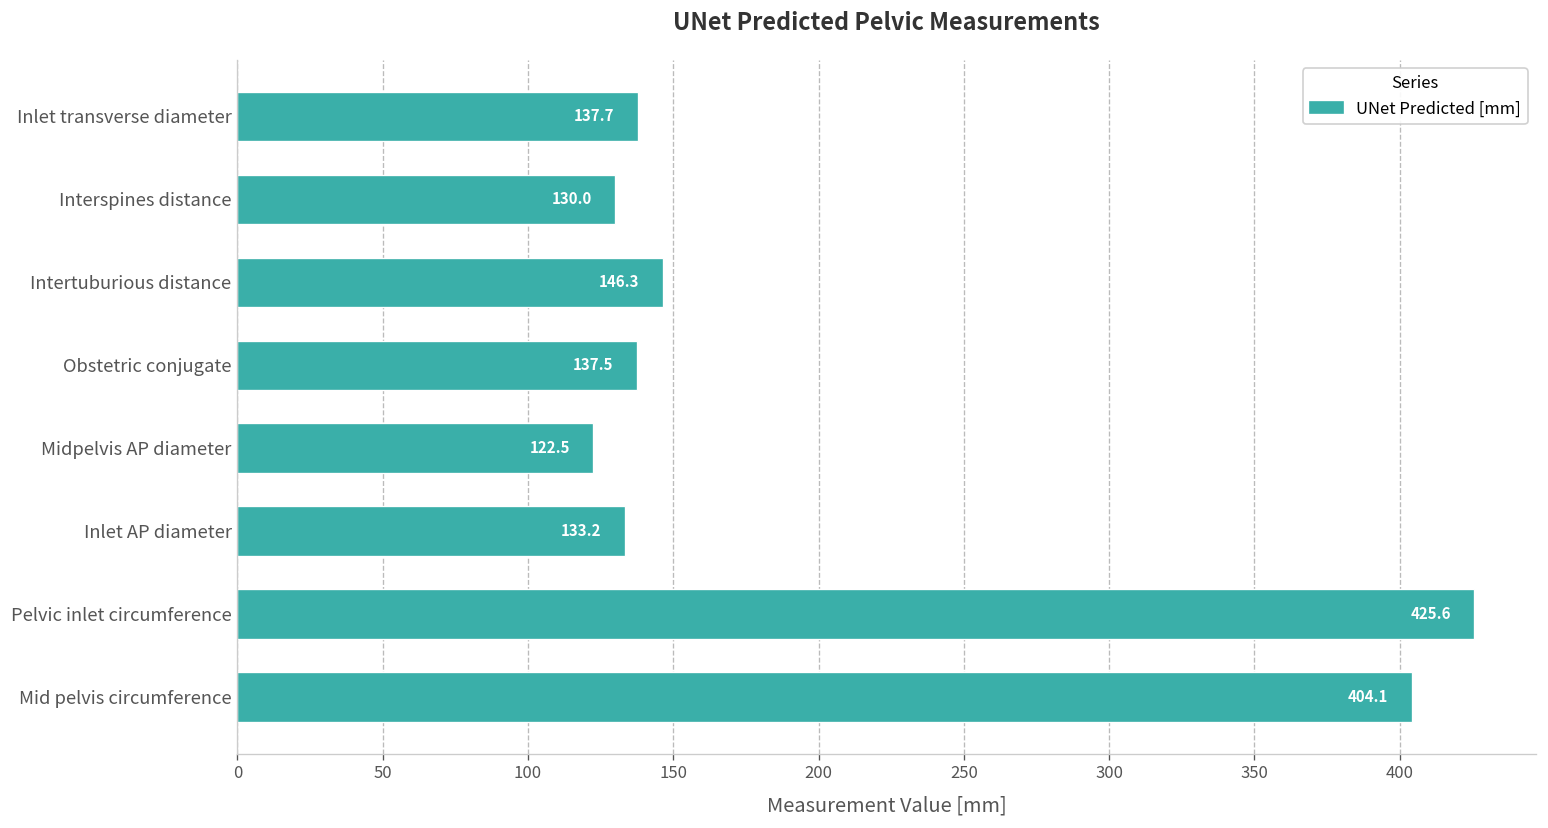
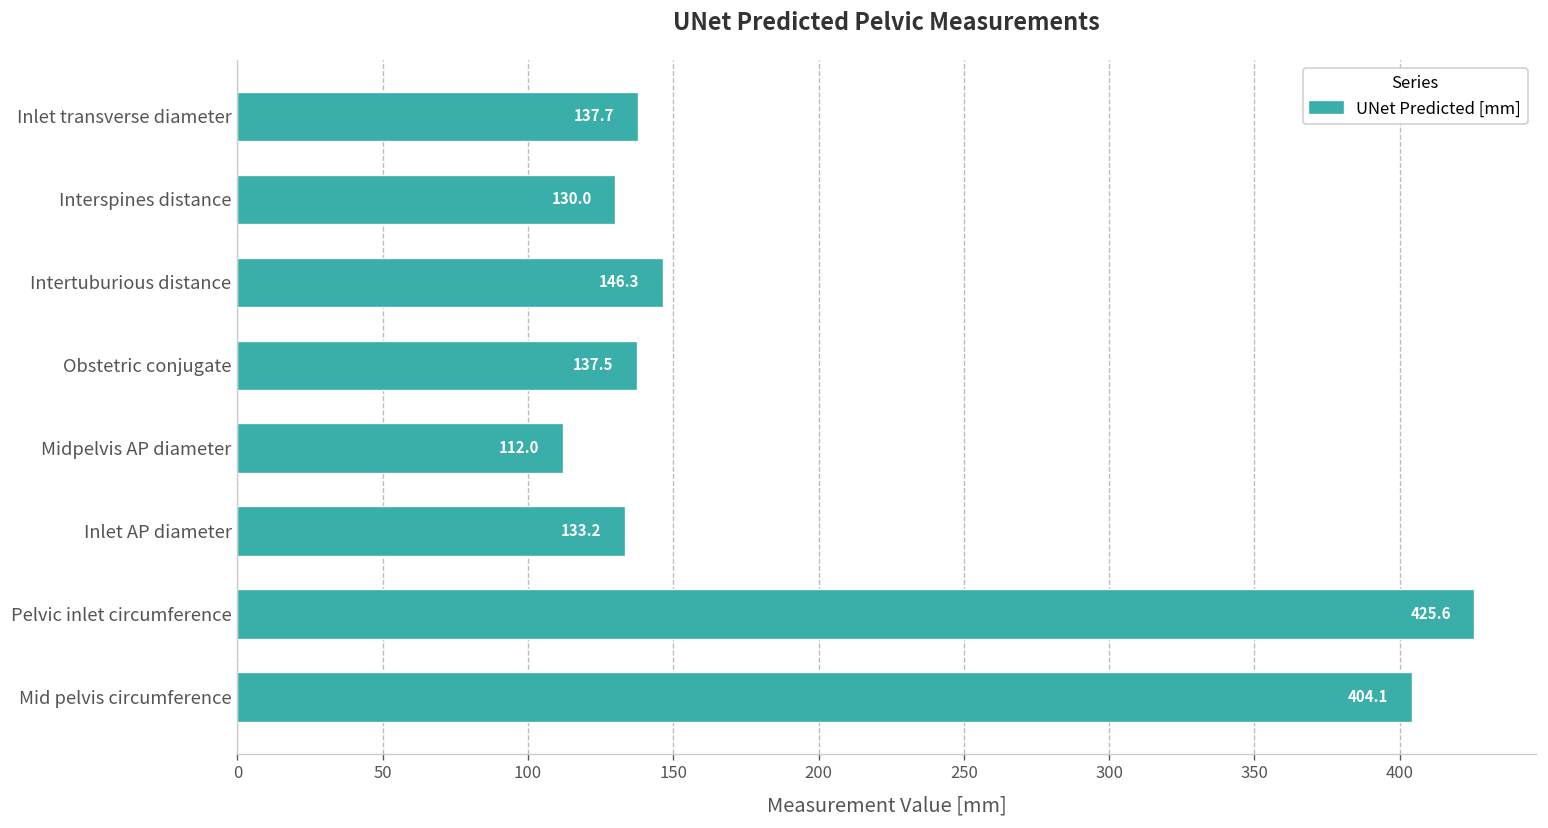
Midpelvis AP diameter: 122.5 -> 112.0
